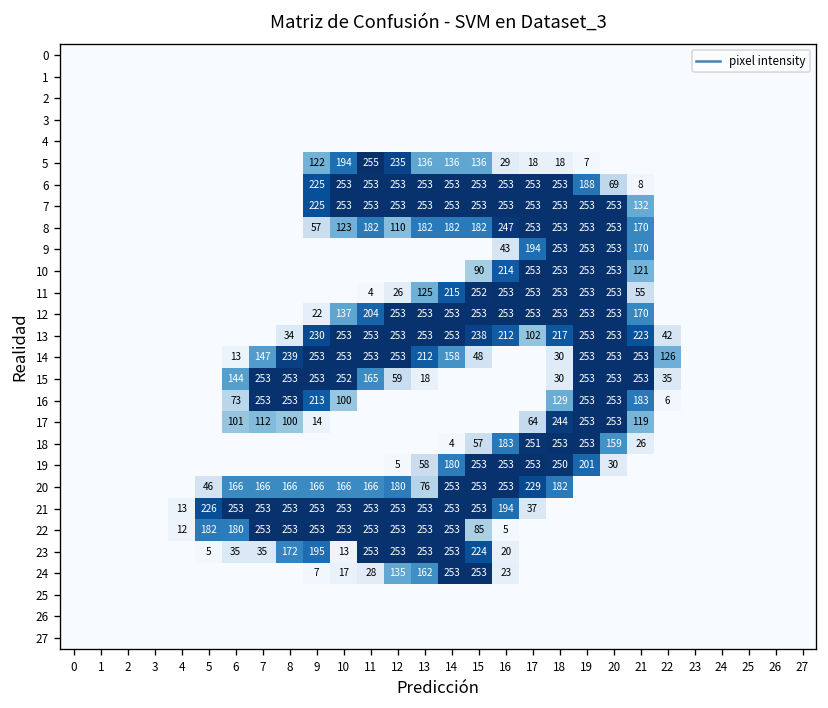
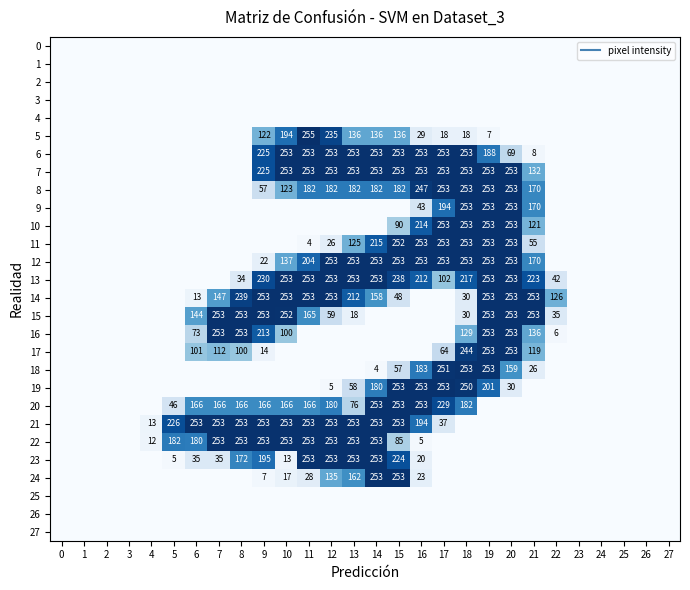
8, 12: 110 -> 182
16, 21: 183 -> 136
